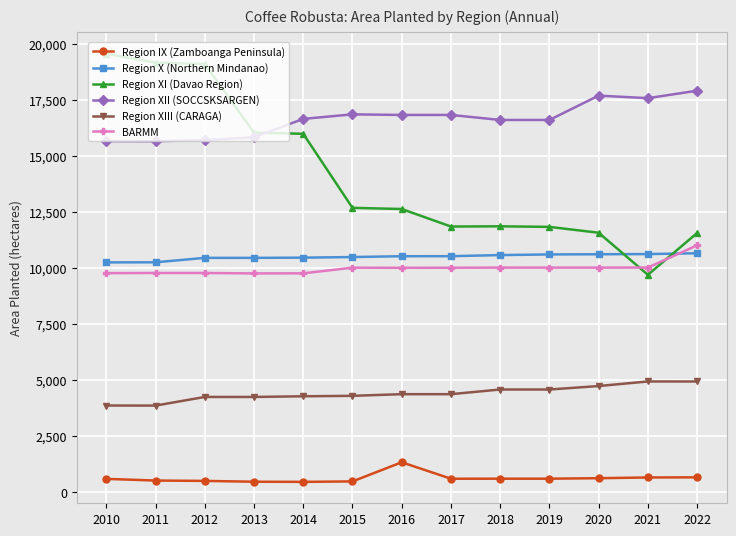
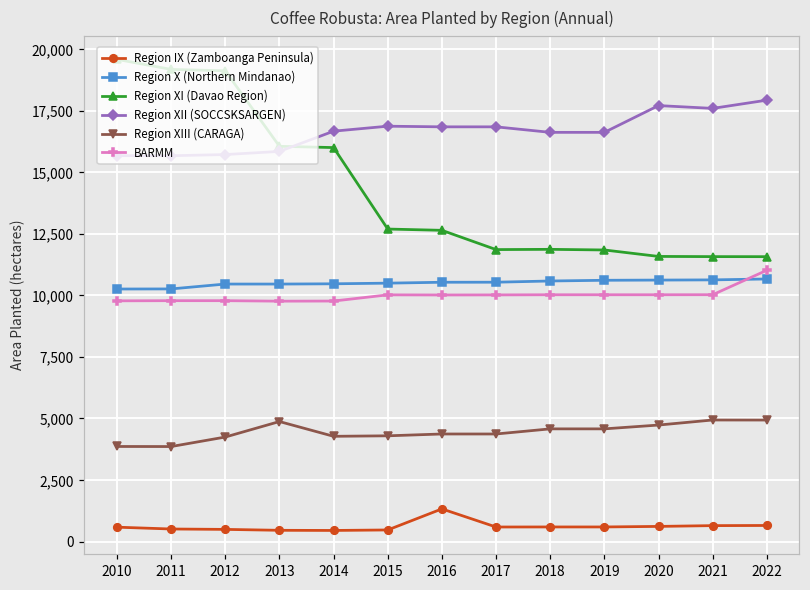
Region XIII (CARAGA), 2013: 4,200 -> 4,900
Region XI (Davao Region), 2021: 9,700 -> 11,600
